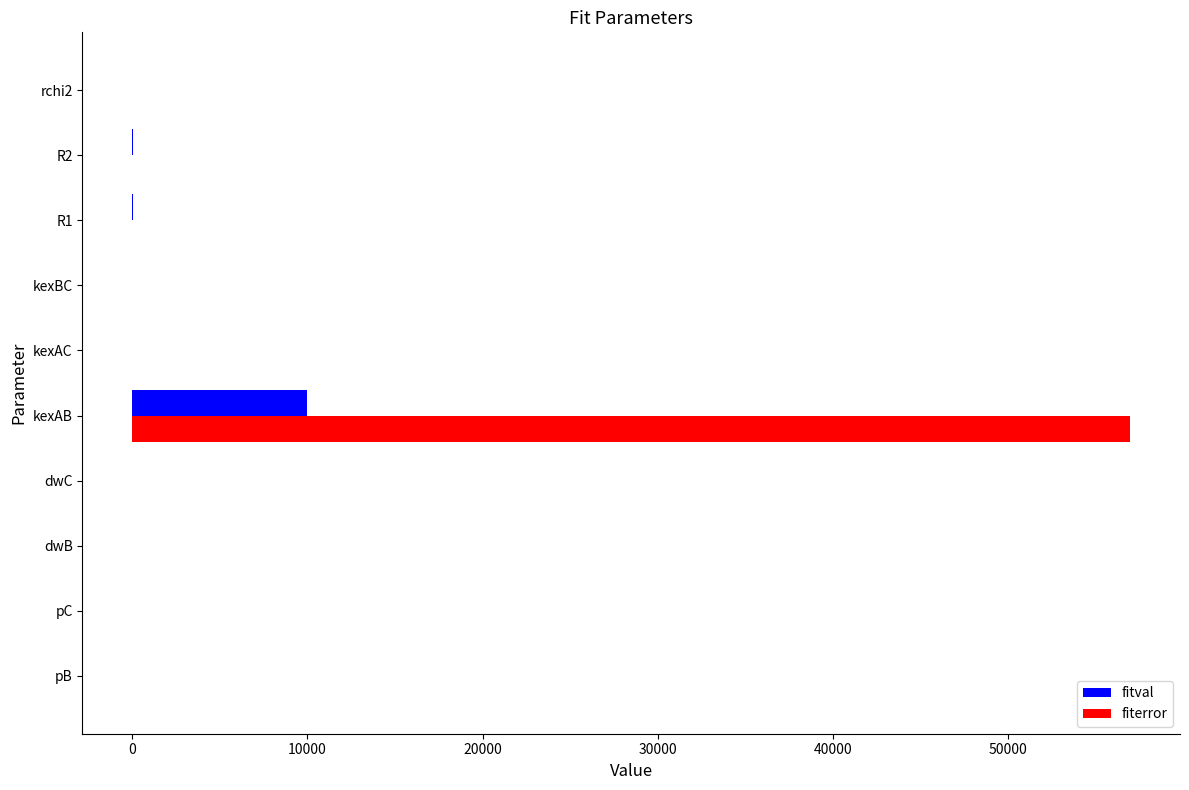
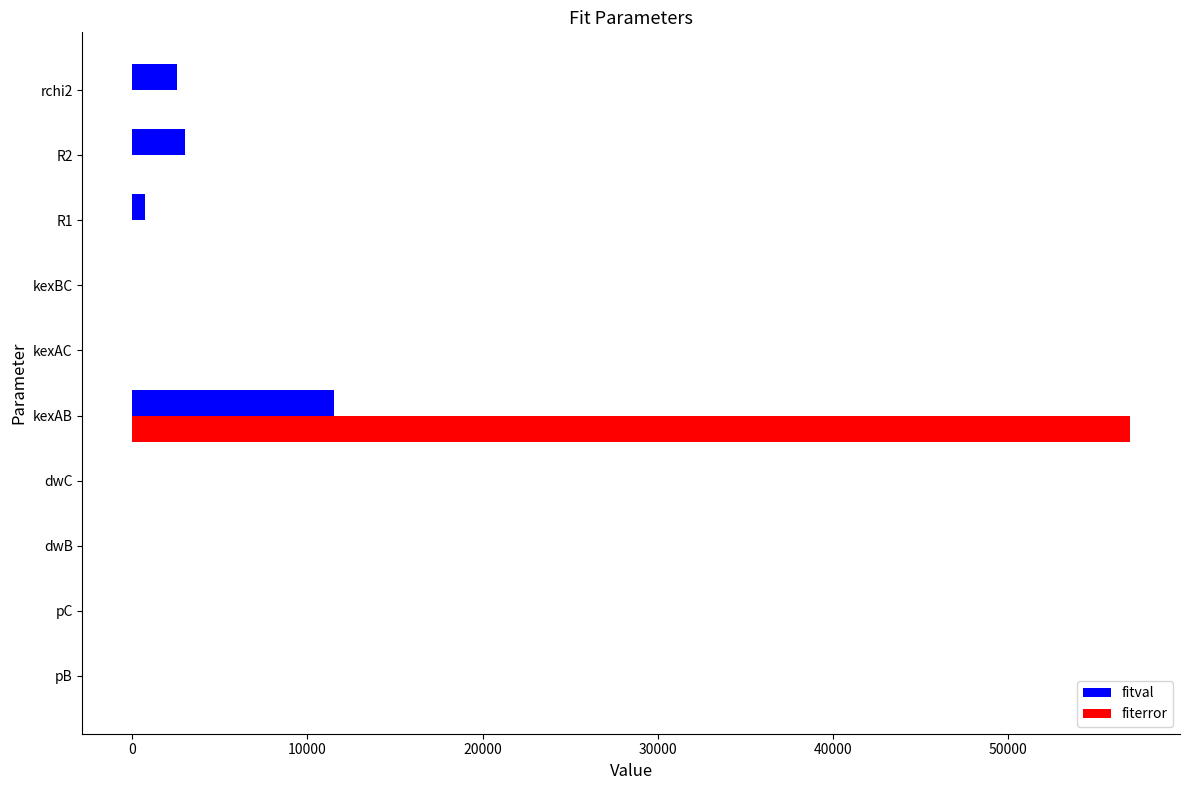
fitval, rchi2: 0 -> 2500
fitval, R2: 0 -> 3000
fitval, R1: 0 -> 700
fitval, kexAB: 10000 -> 11500
